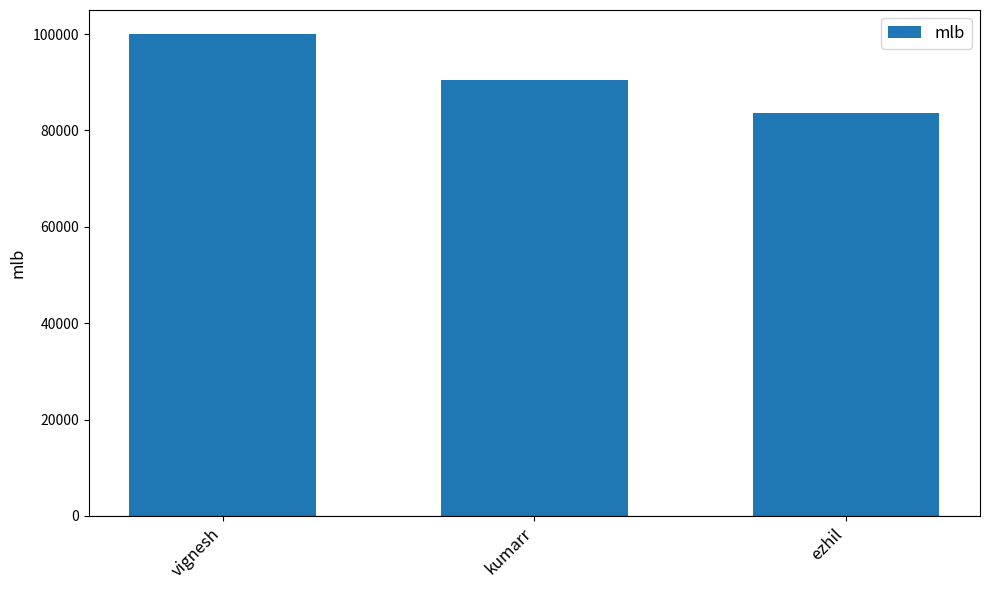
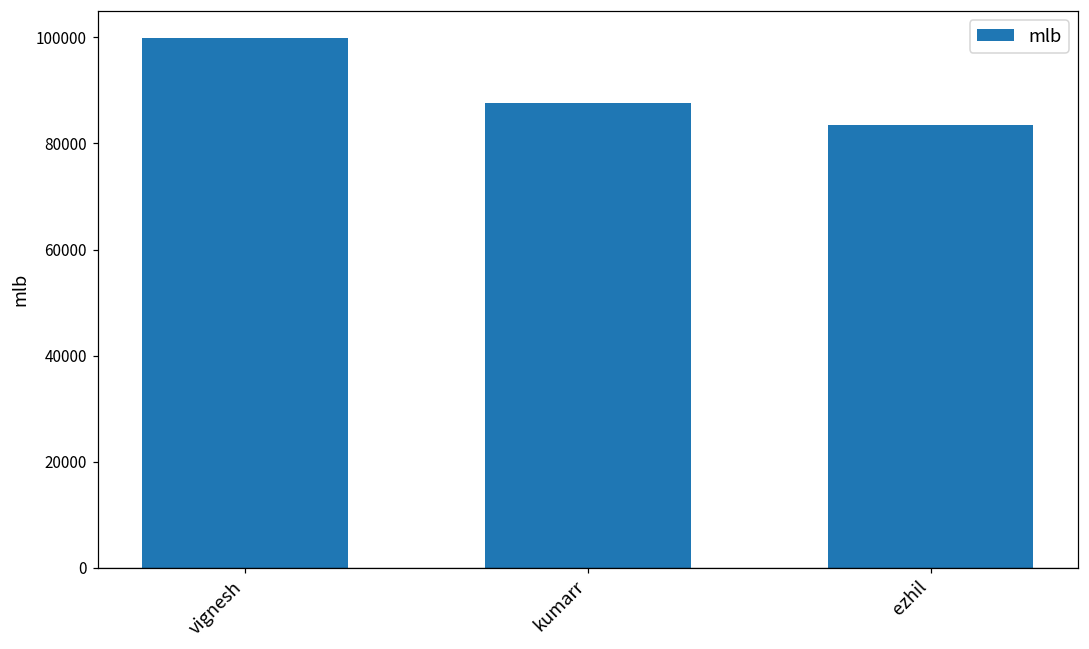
kumarr: 90000 -> 88000
